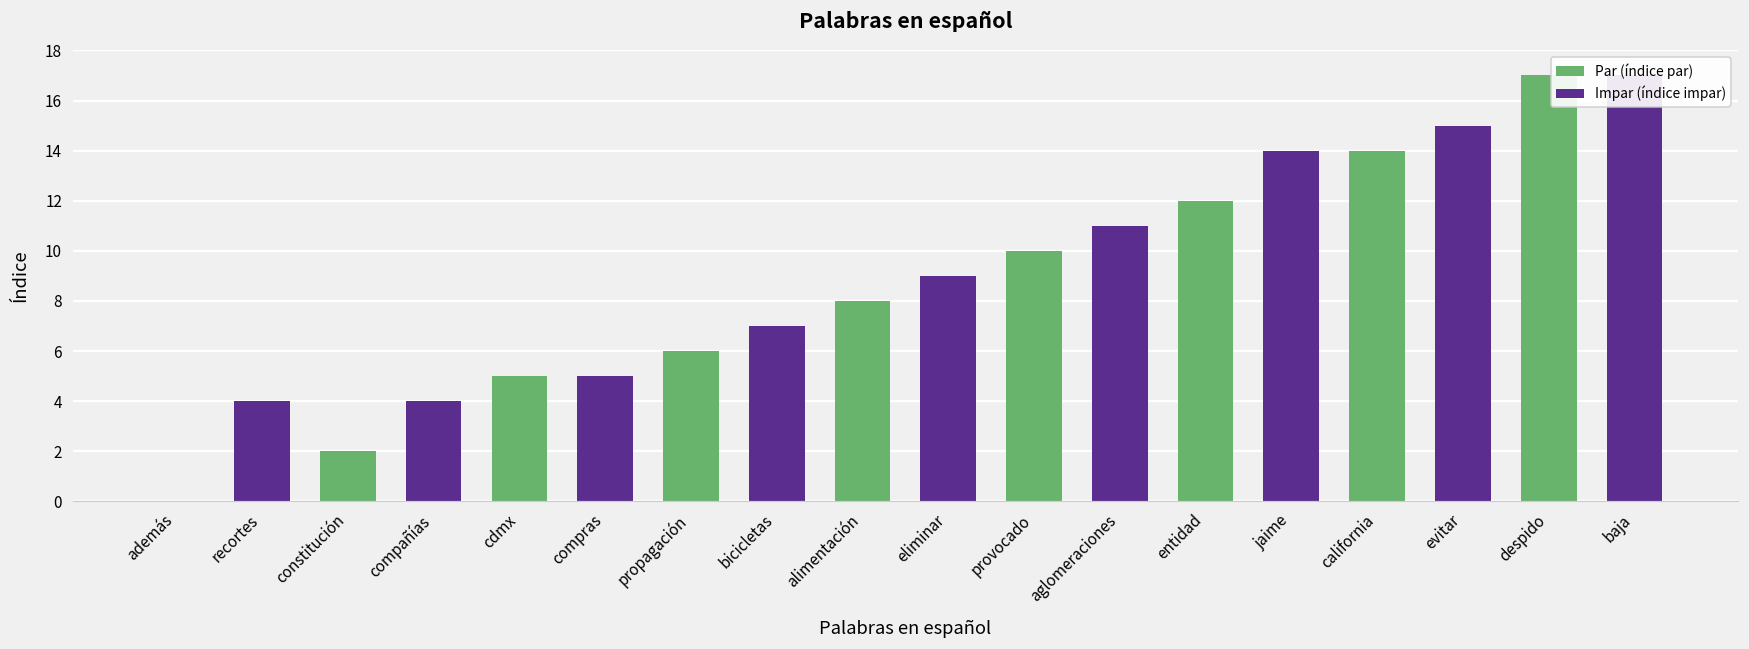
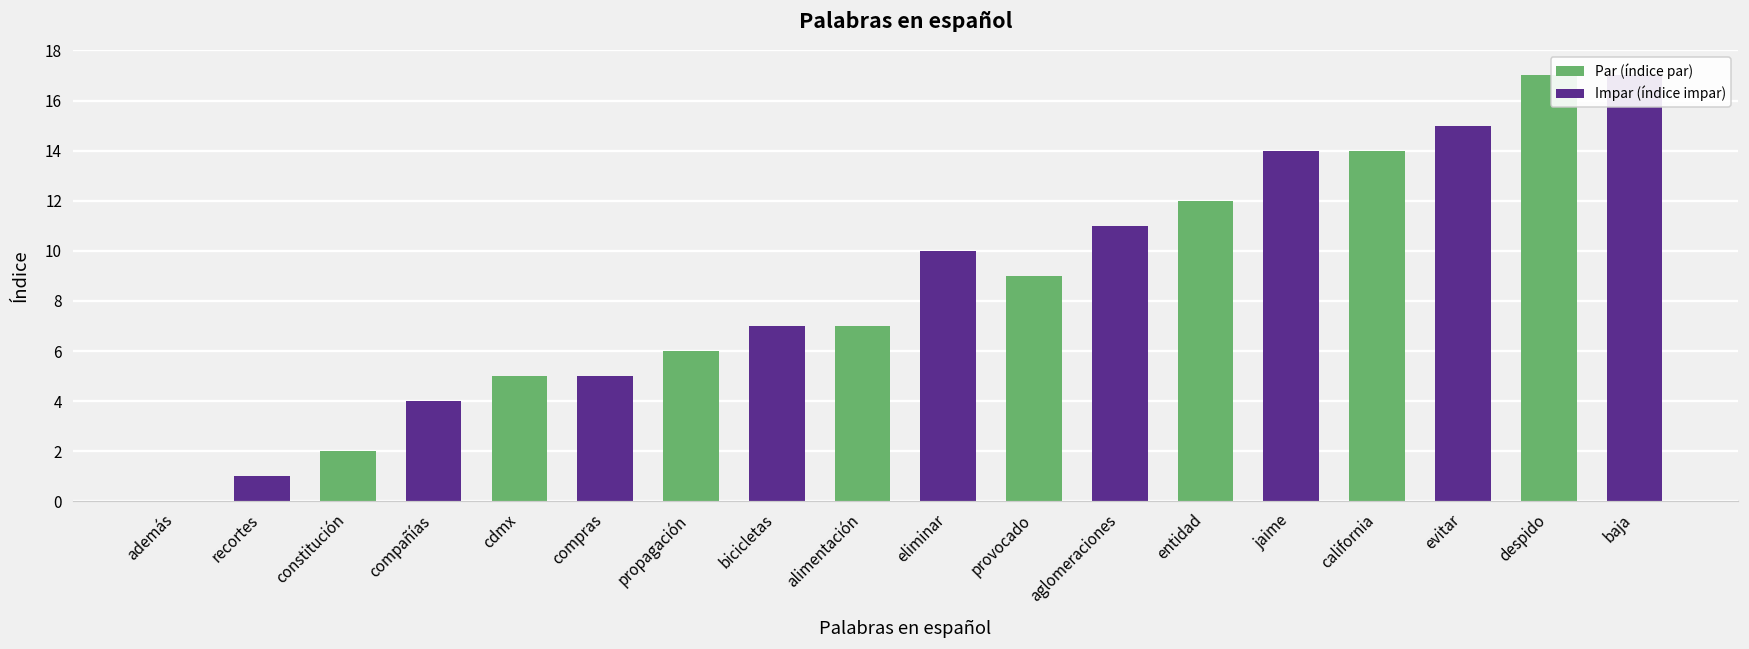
recortes: 4 -> 1
alimentación: 8 -> 7
eliminar: 9 -> 10
provocado: 10 -> 9
